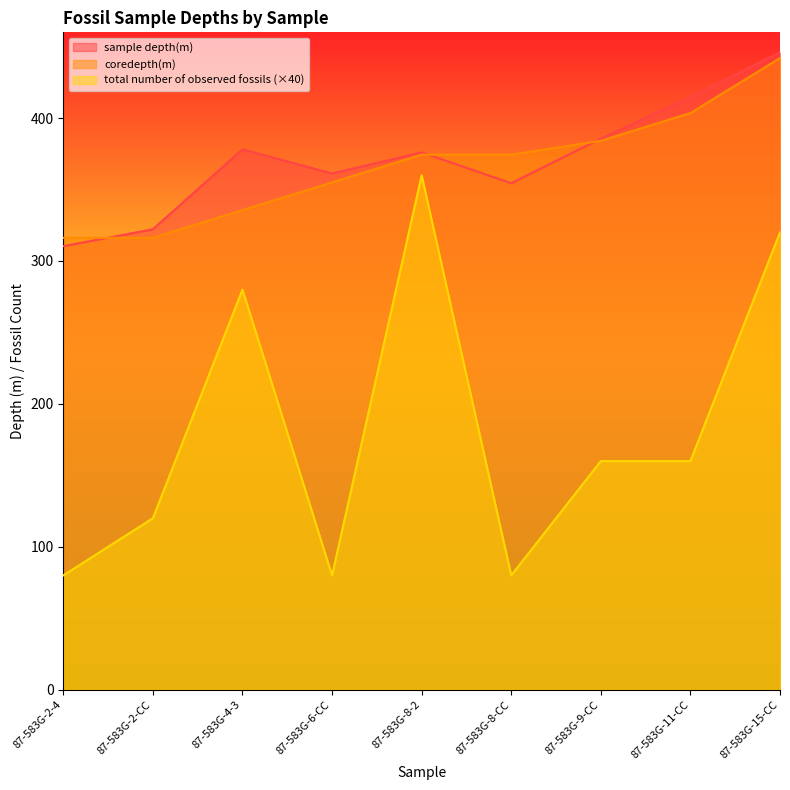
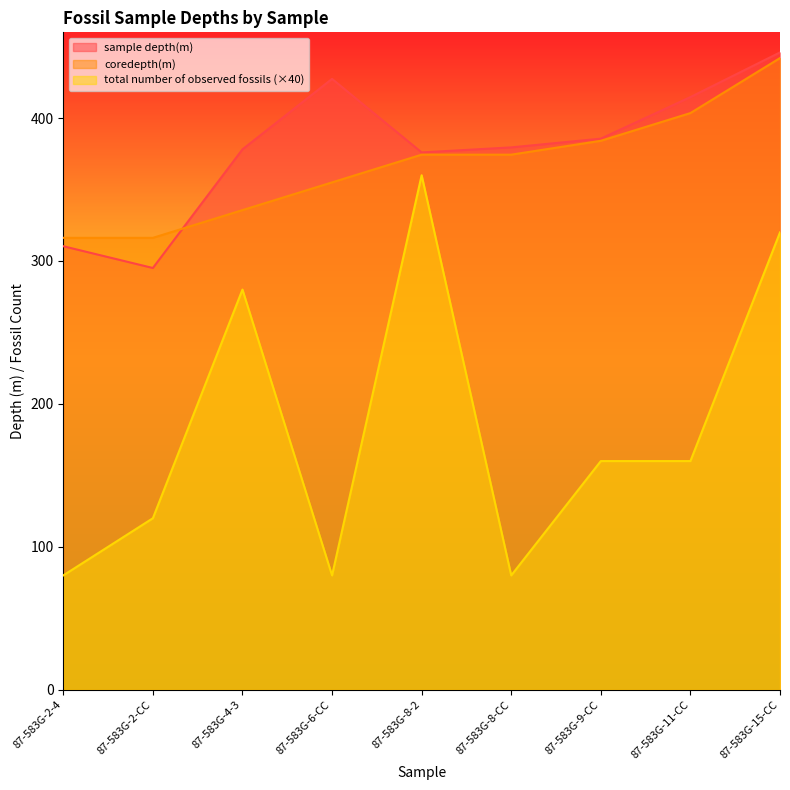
sample depth(m), 87-583G-2-CC: 322 -> 295
sample depth(m), 87-583G-6-CC: 361 -> 427
sample depth(m), 87-583G-8-CC: 354 -> 380
